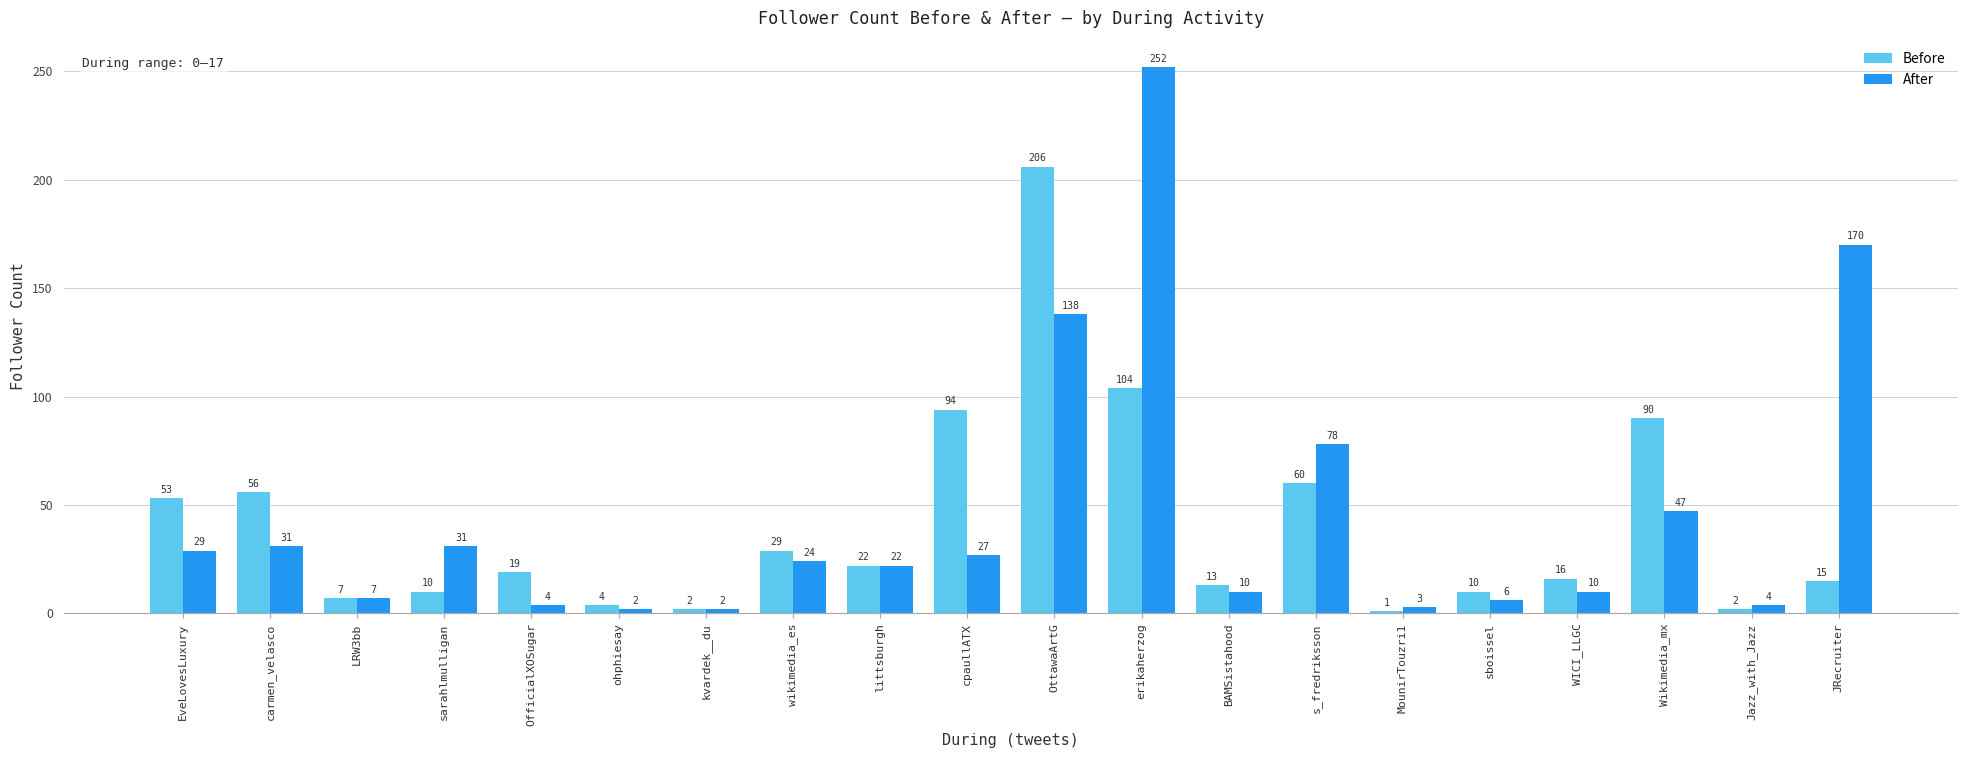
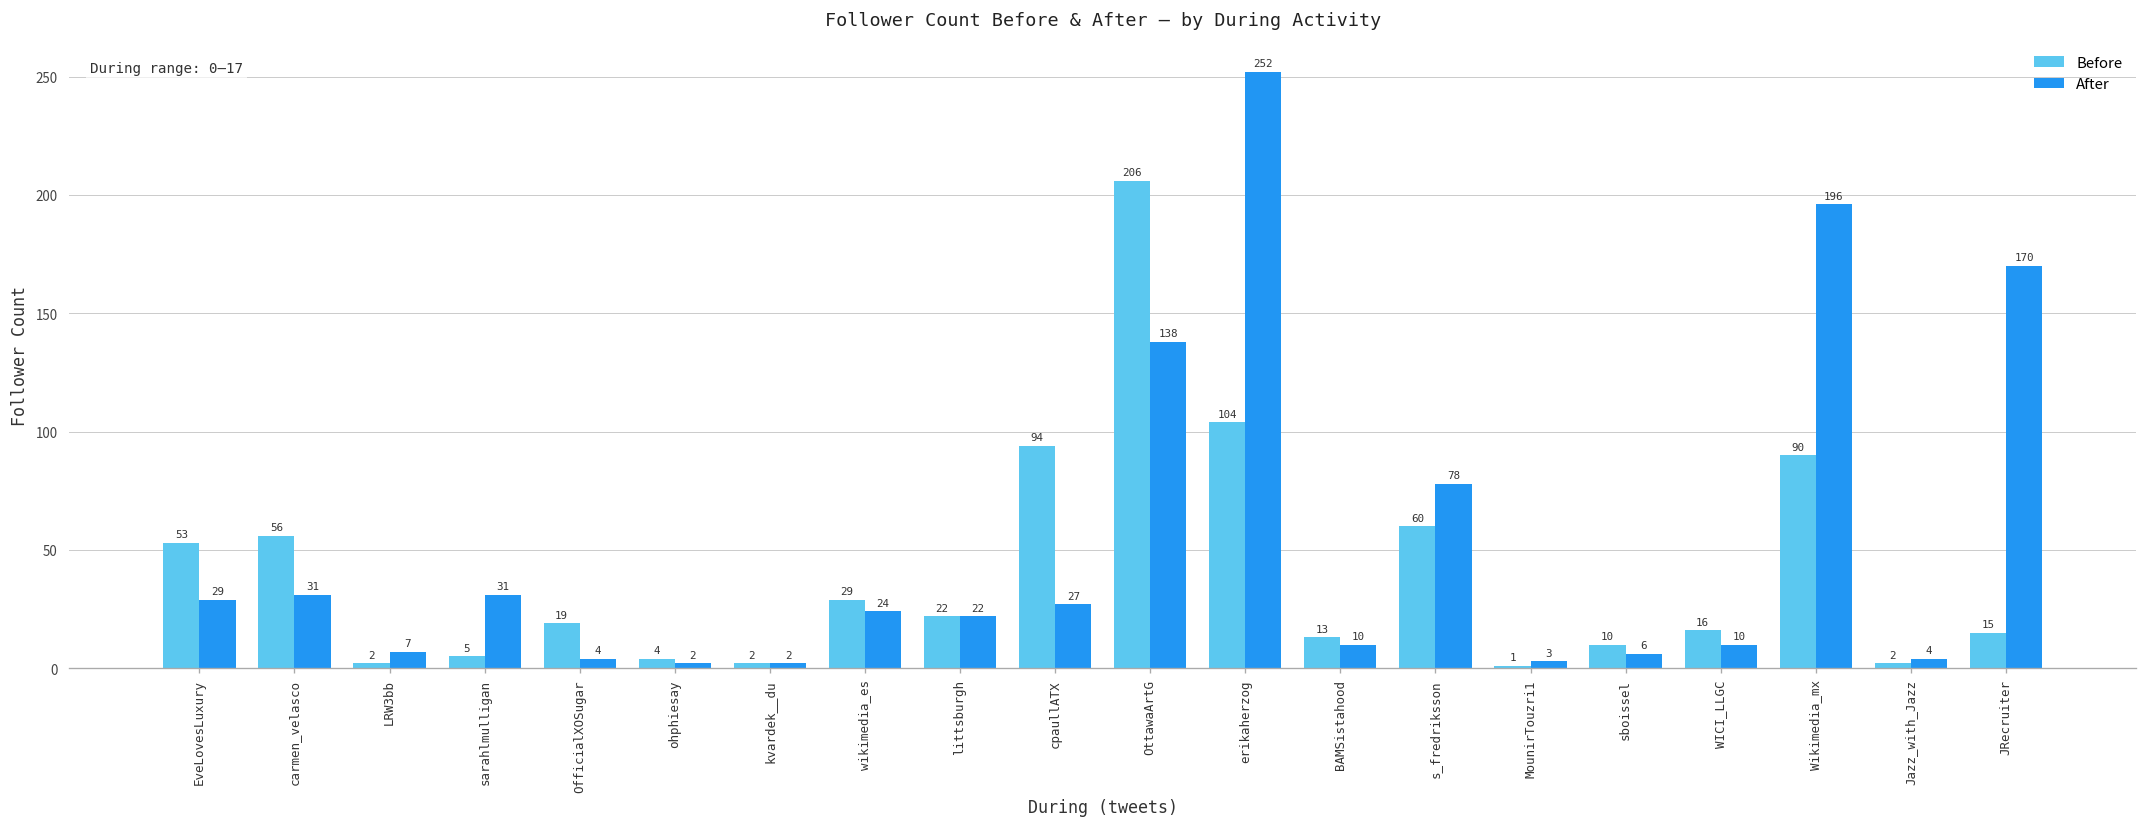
Before, LRW3bb: 7 -> 2
Before, sarahlmulligan: 10 -> 5
After, Wikimedia_mx: 47 -> 196
